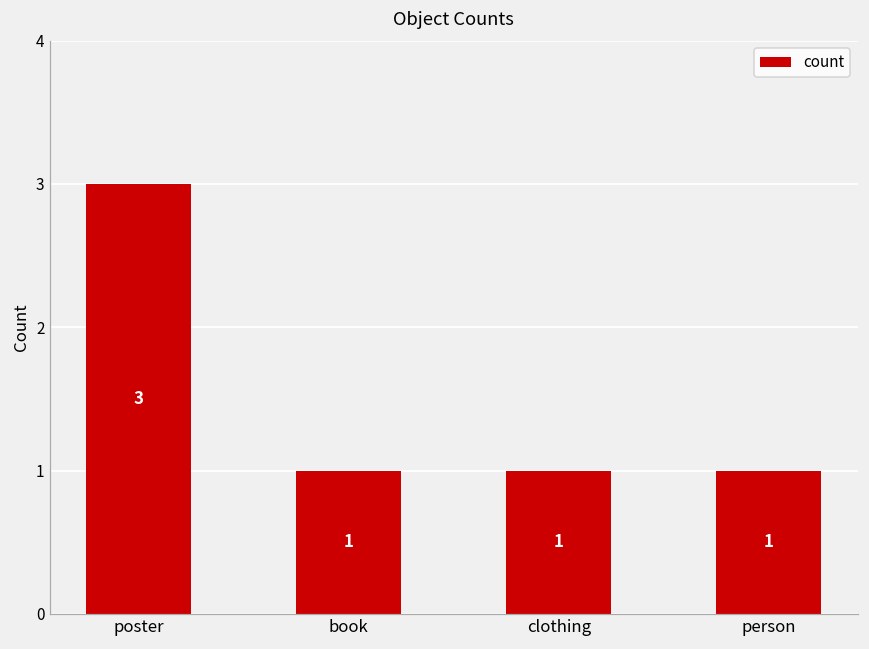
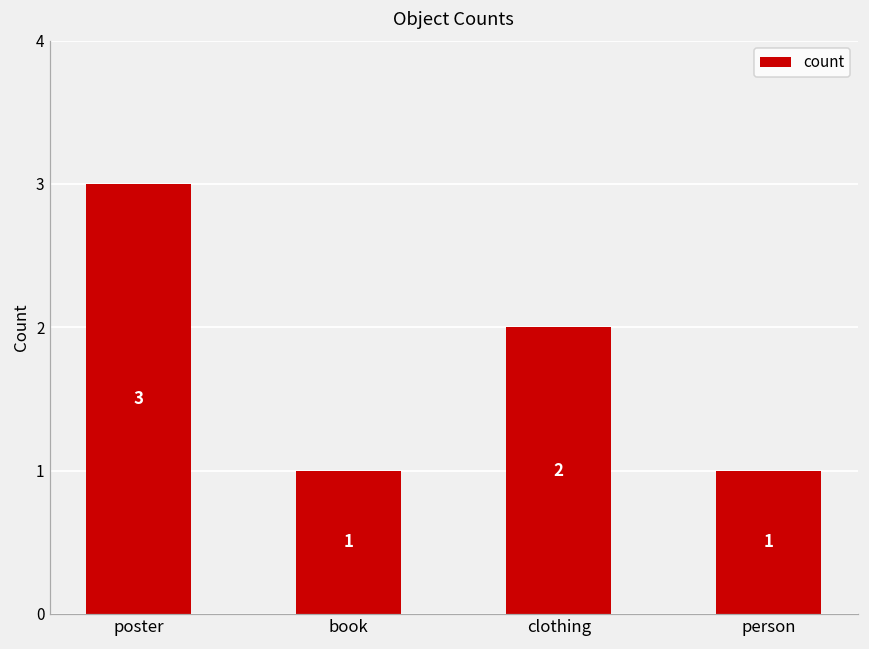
clothing: 1 -> 2
